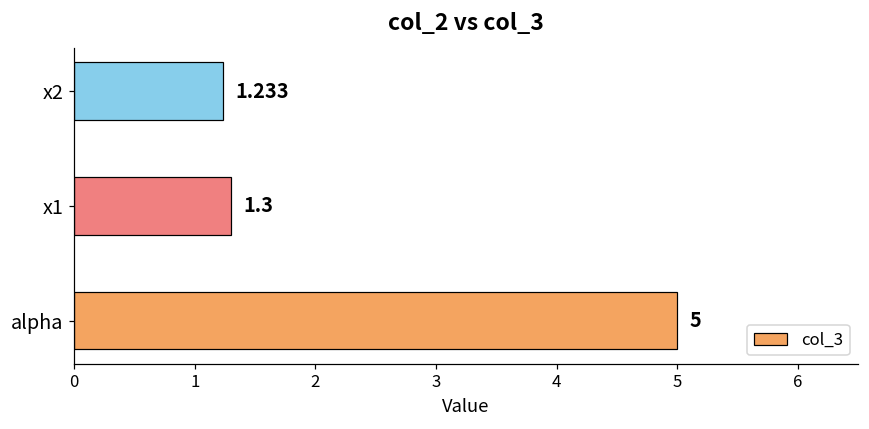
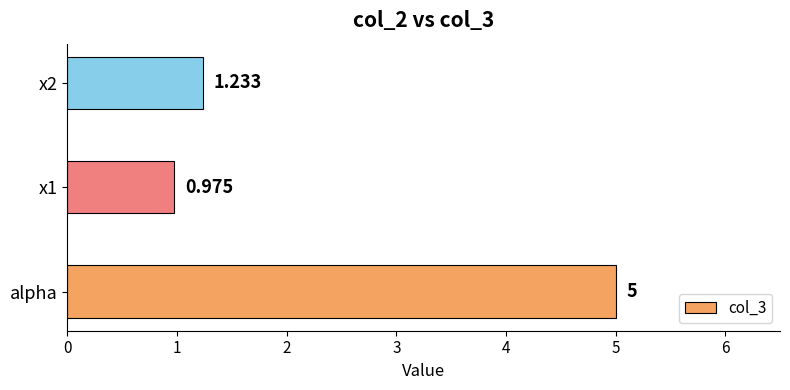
x1: 1.3 -> 0.975
